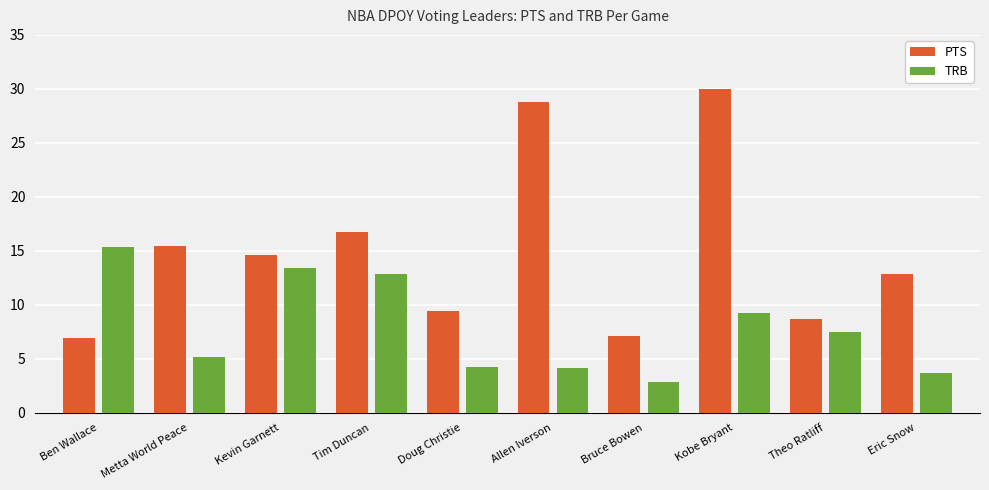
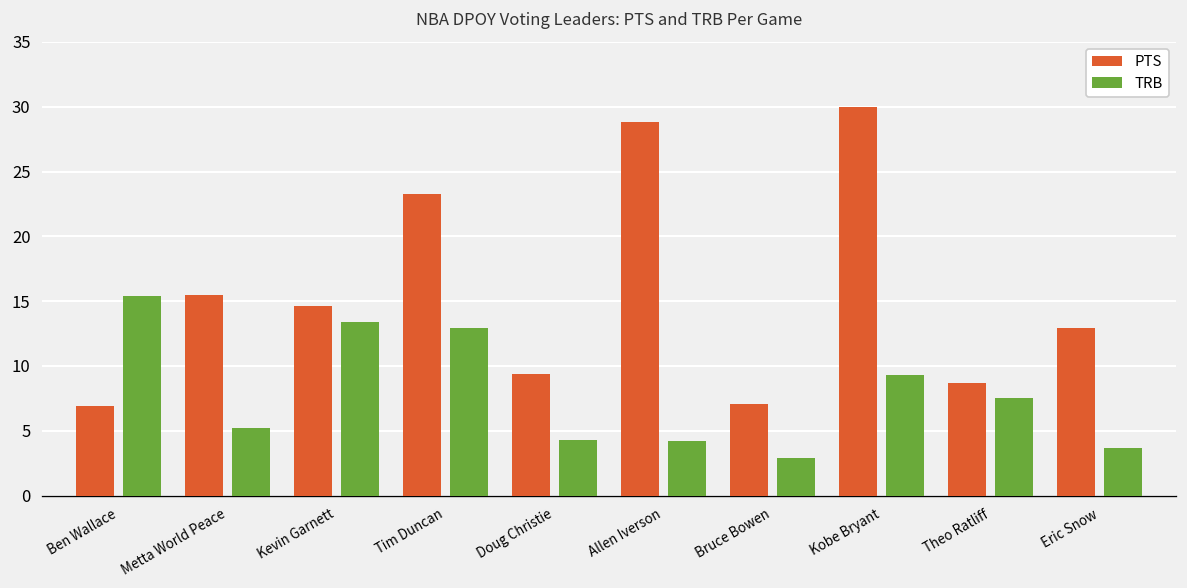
PTS, Tim Duncan: 16.8 -> 23.3
